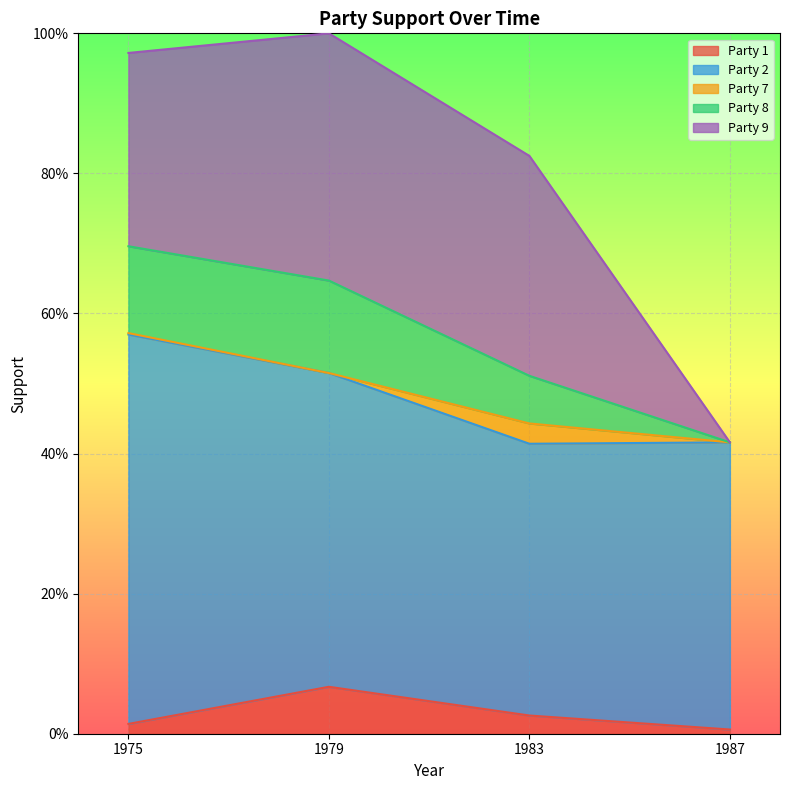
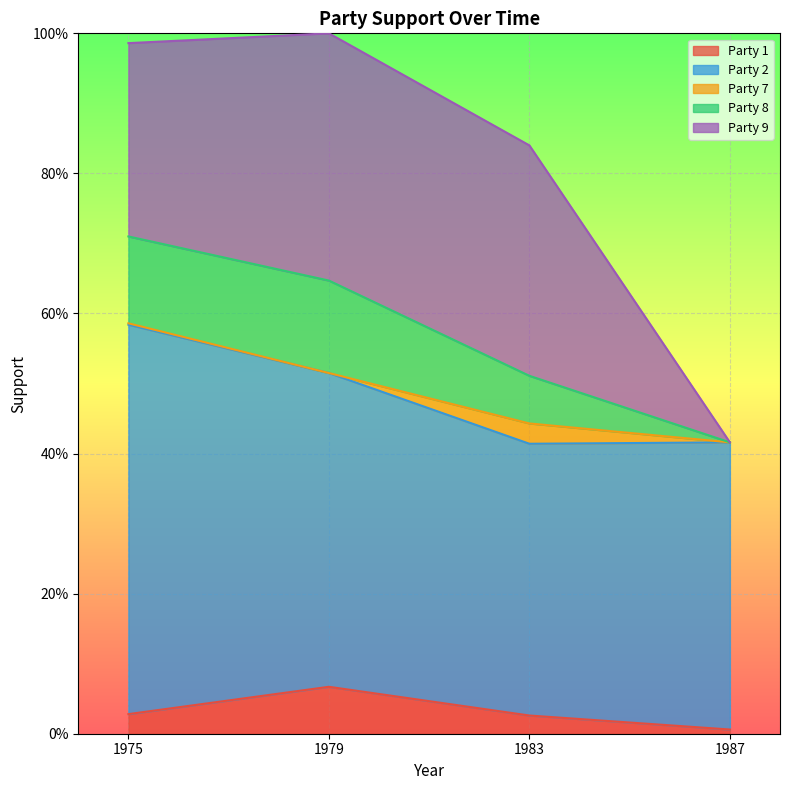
Party 1, 1975: 1% -> 3%
Party 9, 1983: 31% -> 33%
